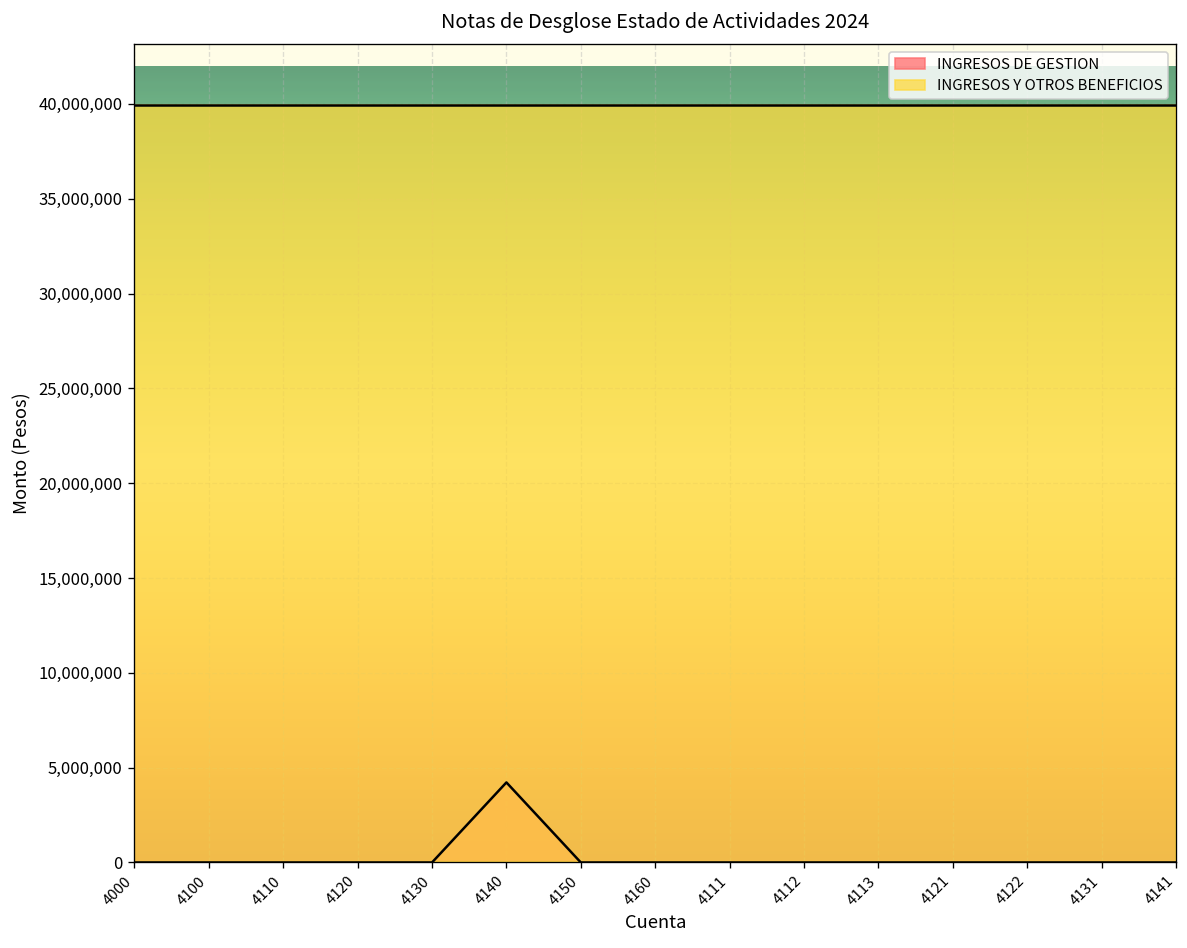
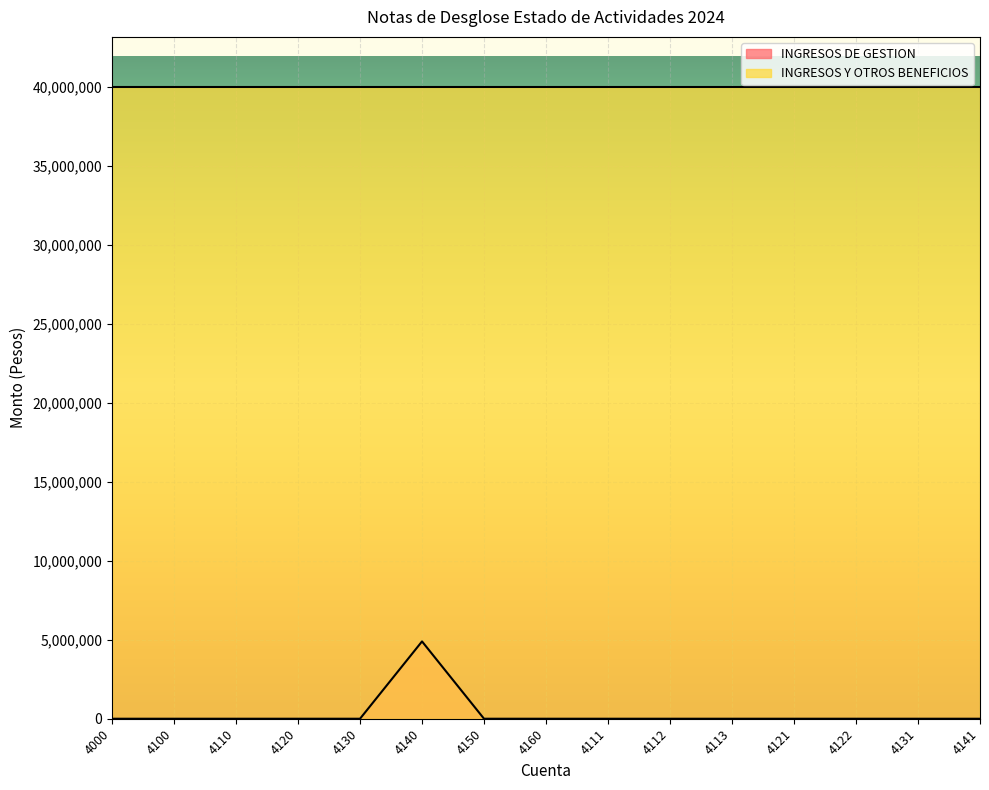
INGRESOS DE GESTION, 4140: 4,200,000 -> 4,900,000
